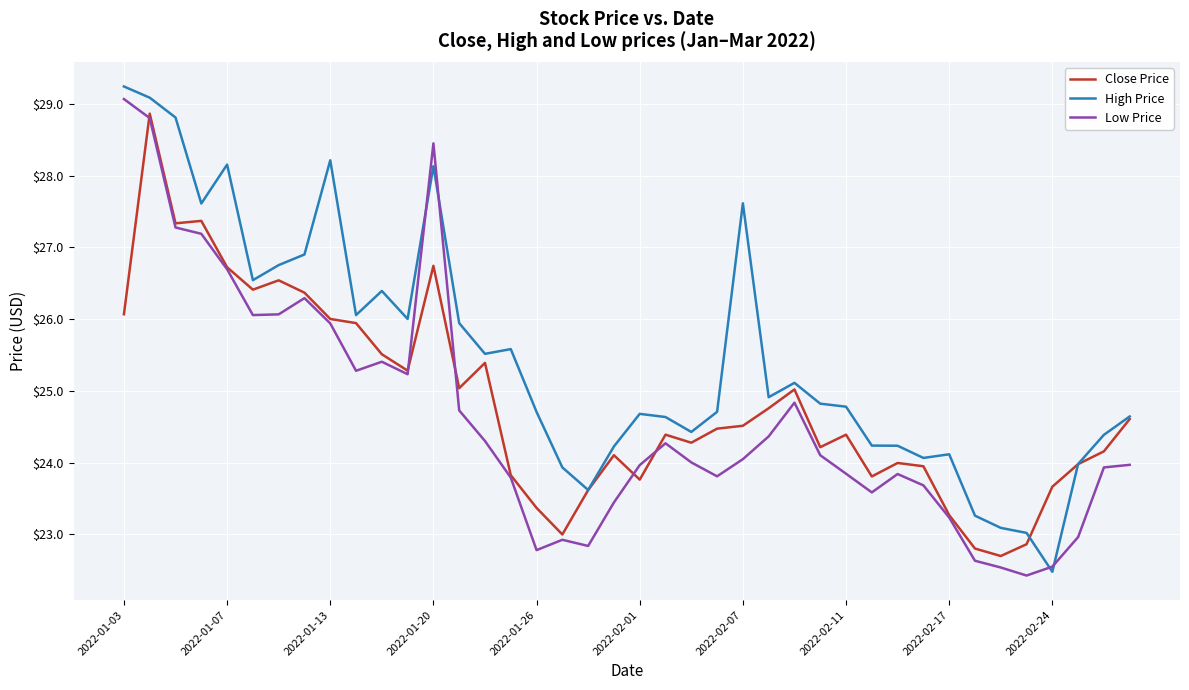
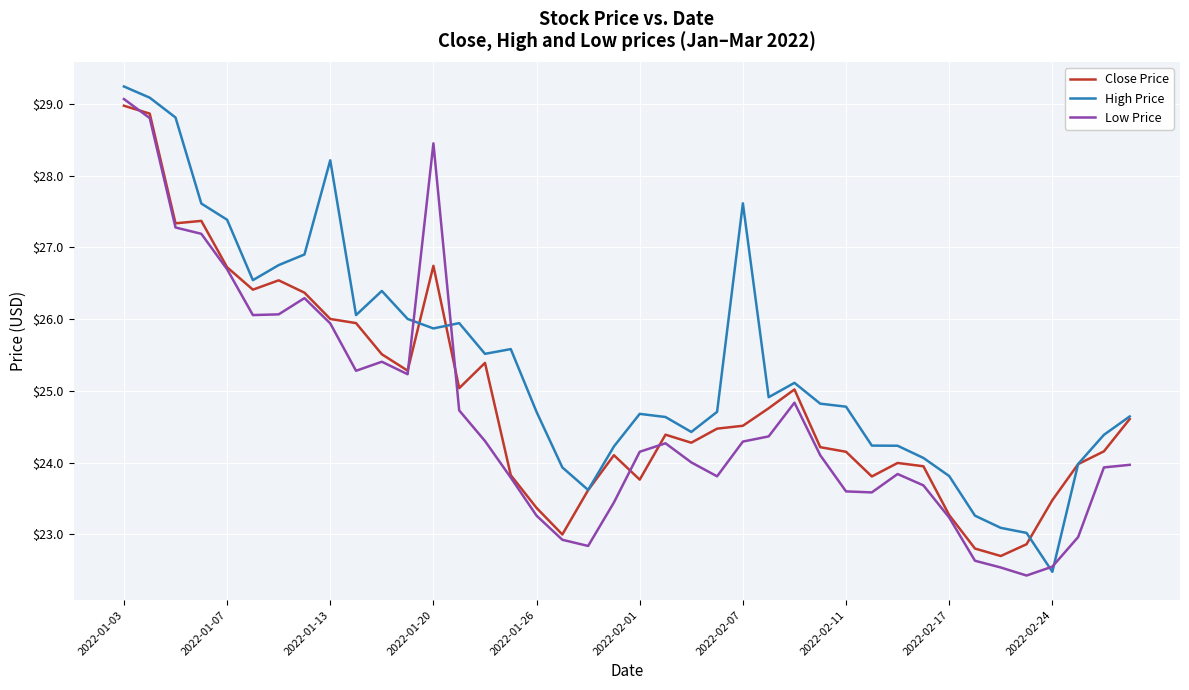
Close Price, 2022-01-03: $26.1 -> $29.0
High Price, 2022-01-07: $28.2 -> $27.4
High Price, 2022-01-20: $28.1 -> $25.9
Low Price, 2022-01-26: $22.8 -> $23.3
Low Price, 2022-02-01: $24.0 -> $24.2
Low Price, 2022-02-07: $24.0 -> $24.3
Close Price, 2022-02-11: $24.4 -> $24.2
Low Price, 2022-02-11: $23.8 -> $23.6
High Price, 2022-02-17: $24.1 -> $23.8
Close Price, 2022-02-24: $23.7 -> $23.5
